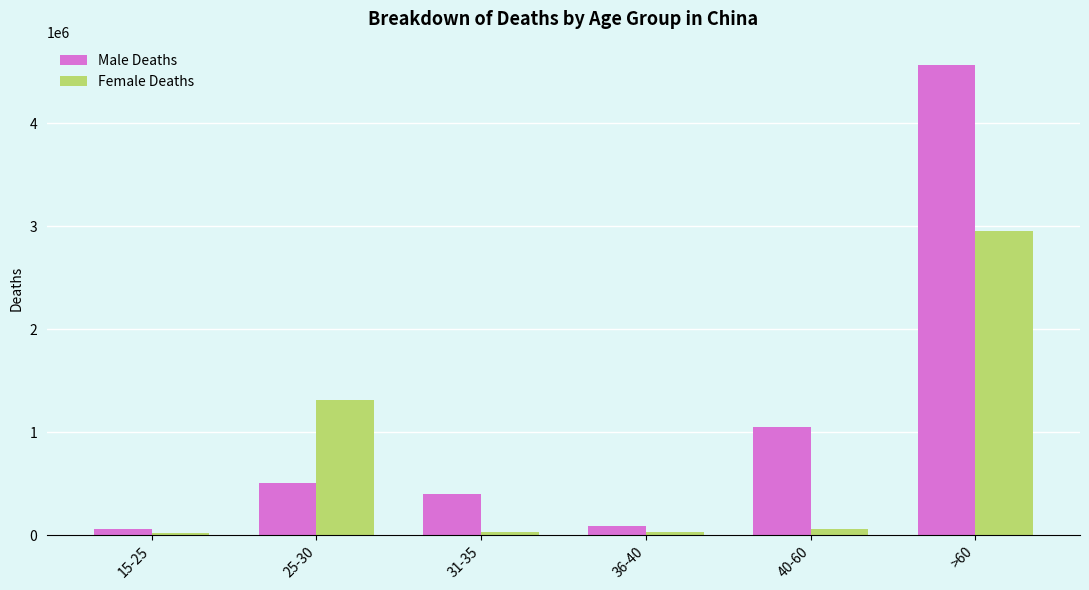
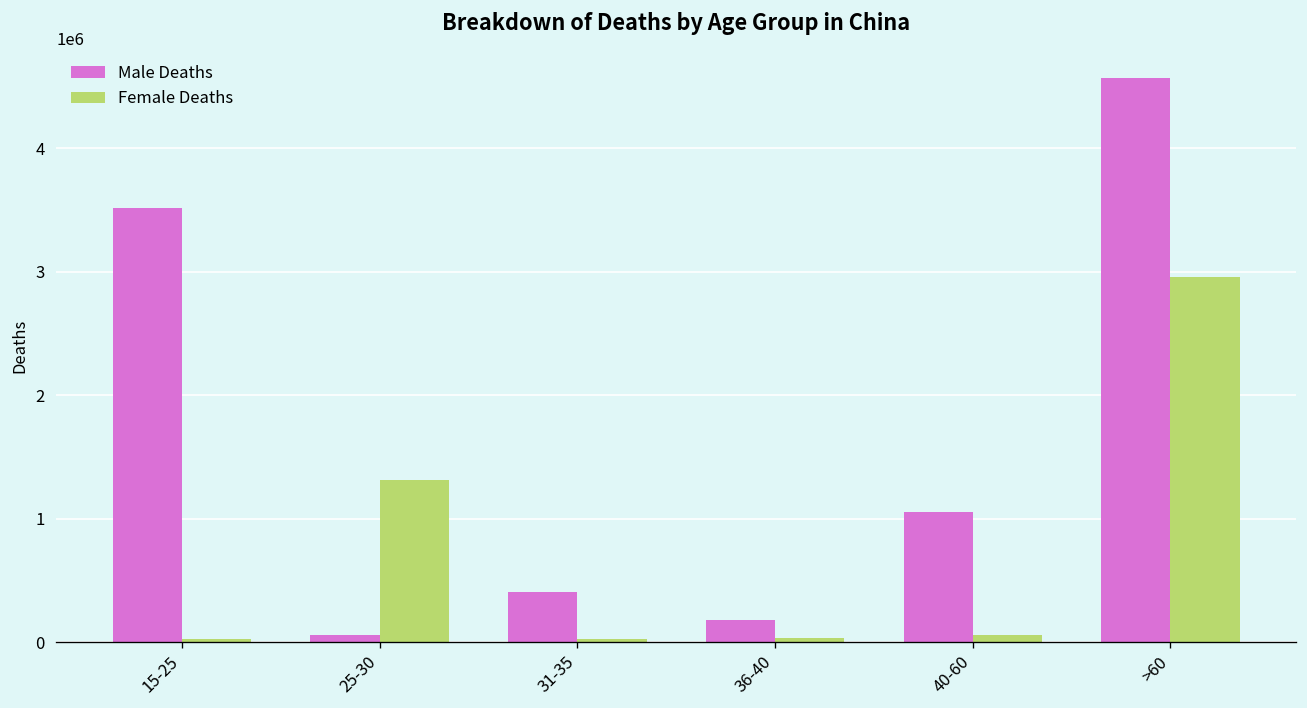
Male Deaths, 15-25: 60000 -> 3520000
Male Deaths, 25-30: 500000 -> 60000
Male Deaths, 36-40: 90000 -> 180000
